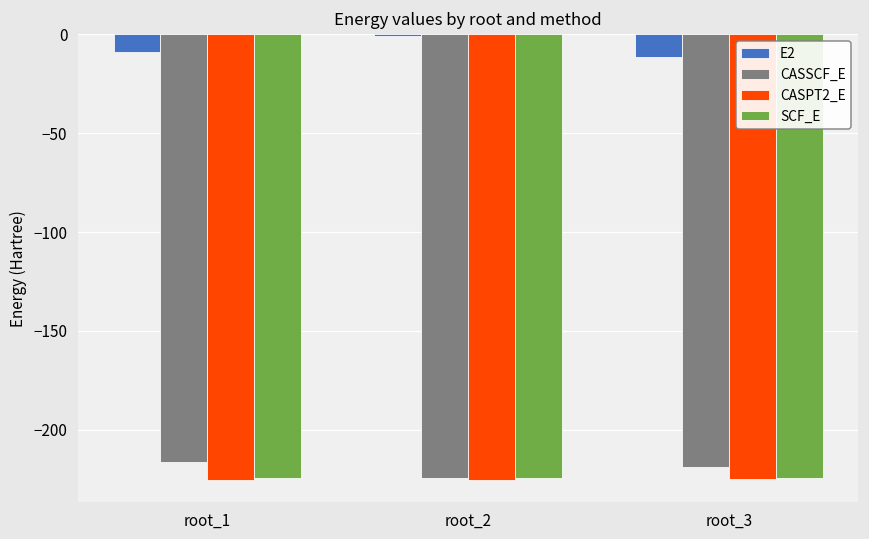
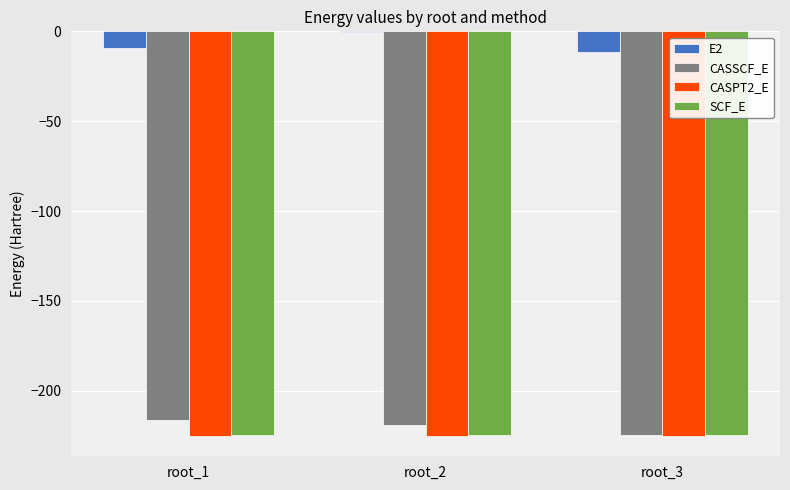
CASSCF_E, root_2: -225 -> -219
CASSCF_E, root_3: -219 -> -225
